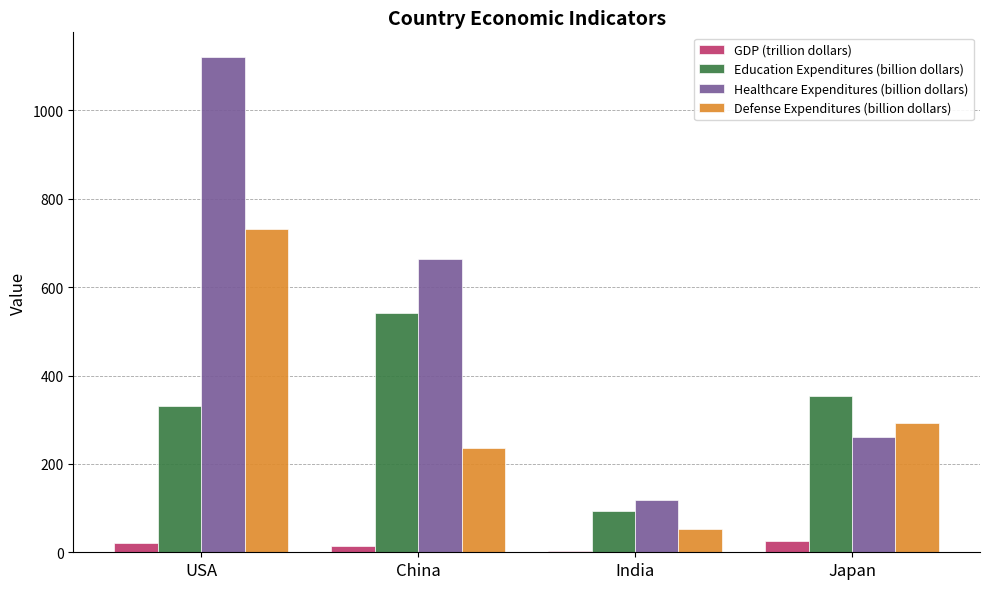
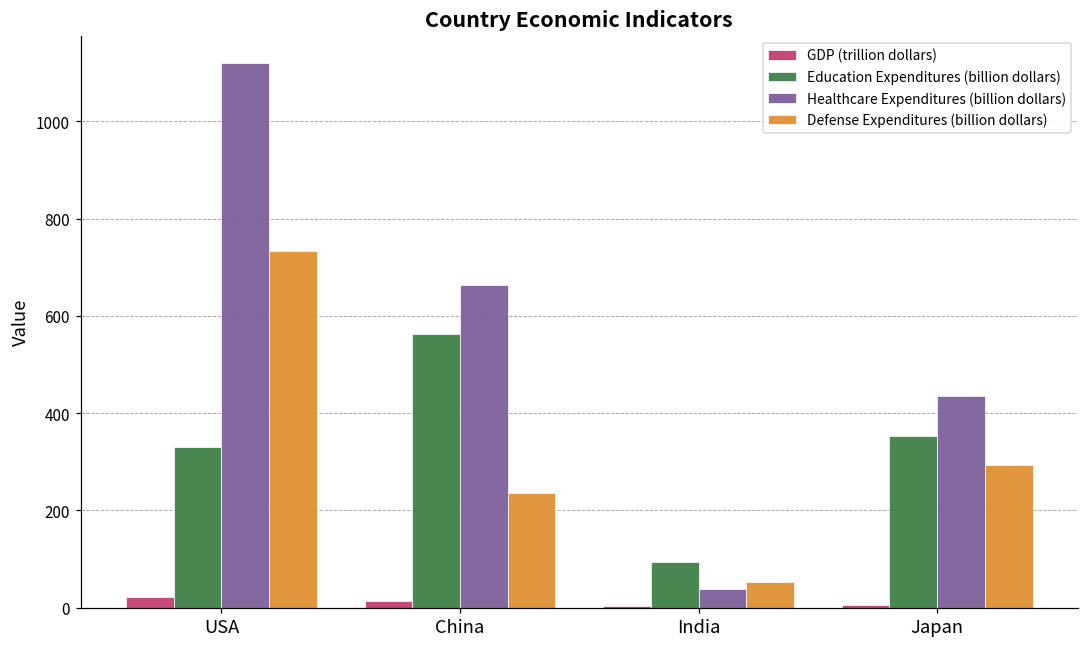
Education Expenditures (billion dollars), China: 540 -> 560
Healthcare Expenditures (billion dollars), India: 120 -> 40
GDP (trillion dollars), Japan: 30 -> 10
Healthcare Expenditures (billion dollars), Japan: 260 -> 440
